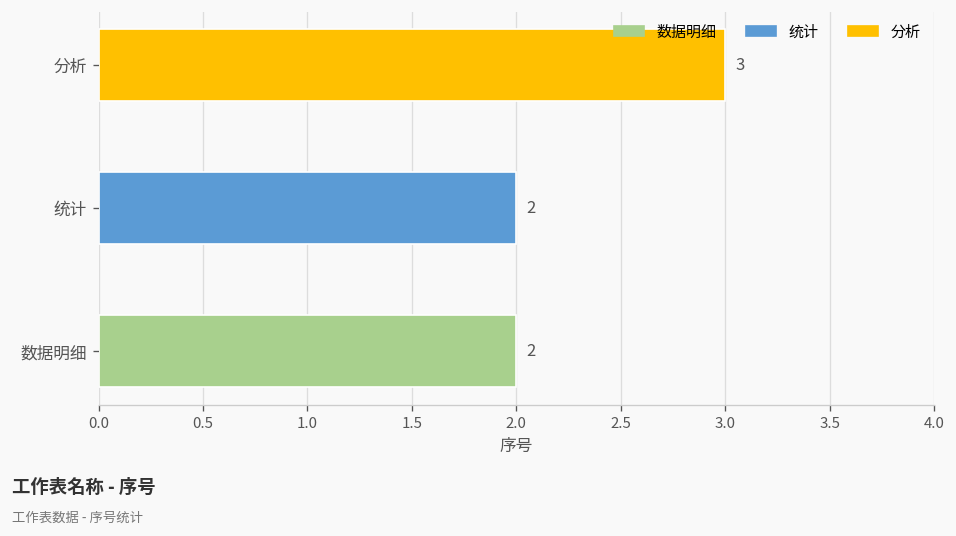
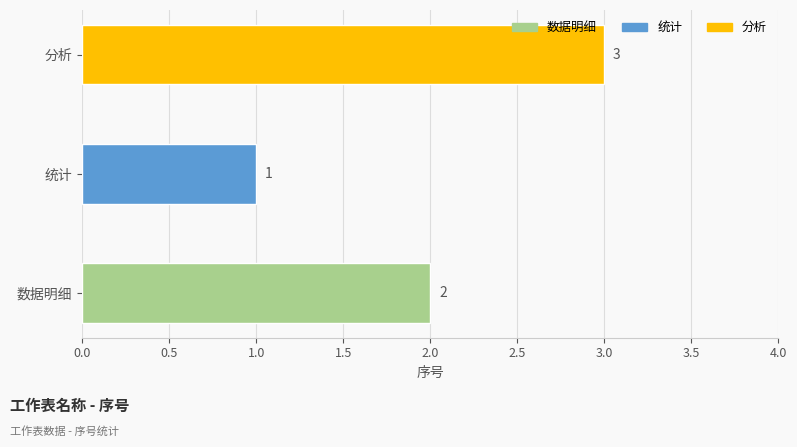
统计: 2 -> 1
